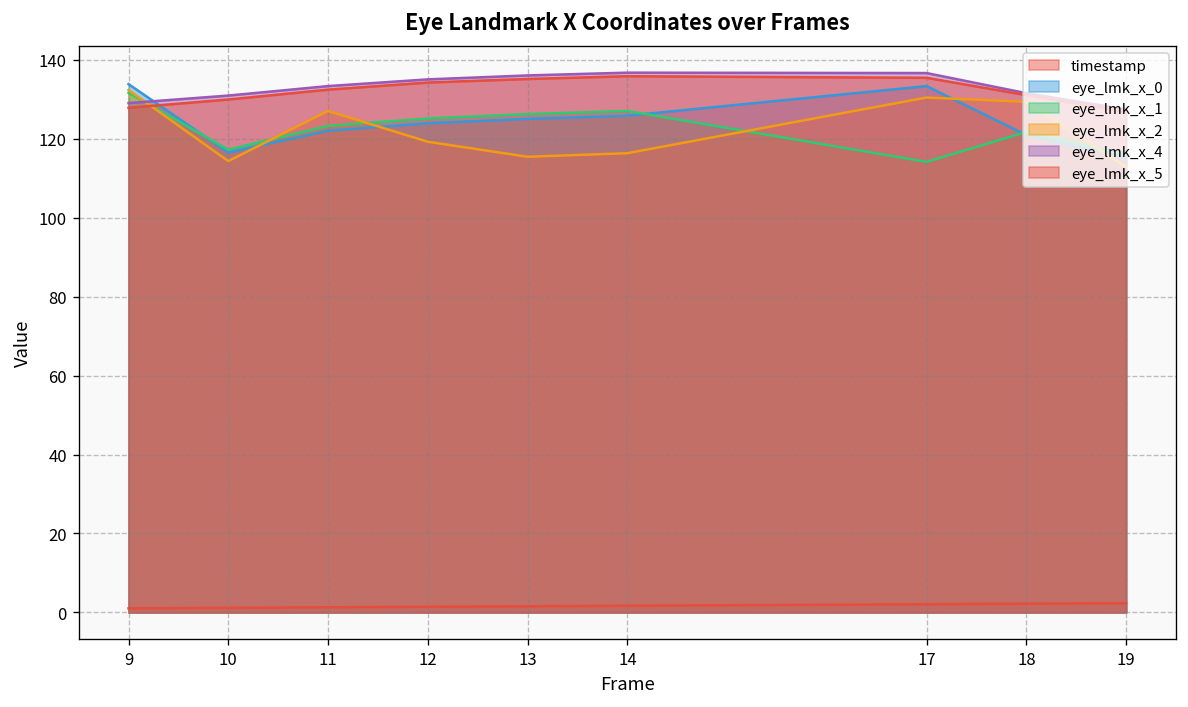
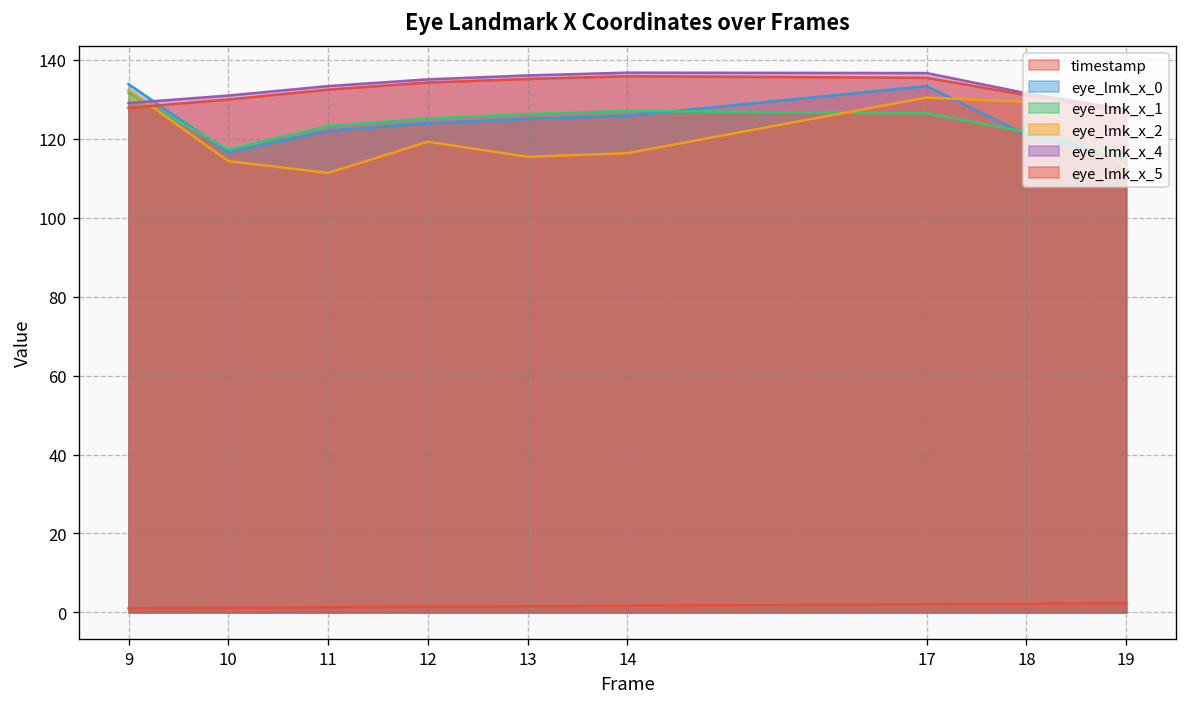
eye_lmk_x_2, 11: 127 -> 111
eye_lmk_x_1, 17: 114 -> 126
